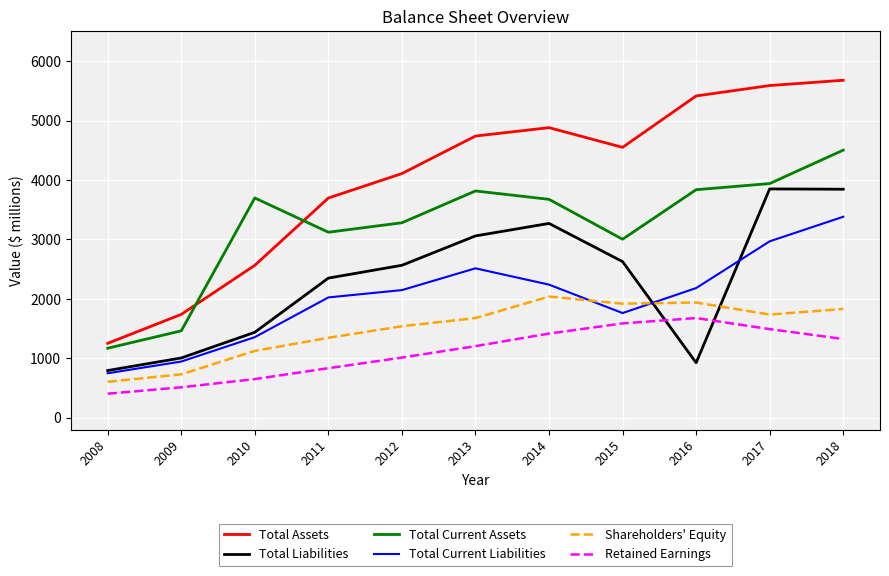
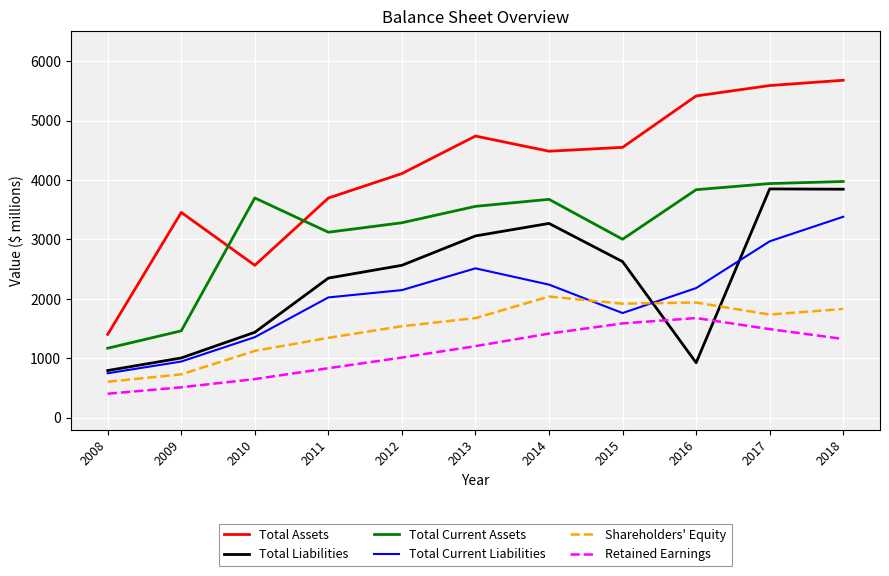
Total Assets, 2008: 1300 -> 1400
Total Assets, 2009: 1700 -> 3500
Total Current Assets, 2013: 3800 -> 3600
Total Assets, 2014: 4900 -> 4500
Total Current Assets, 2018: 4500 -> 4000
